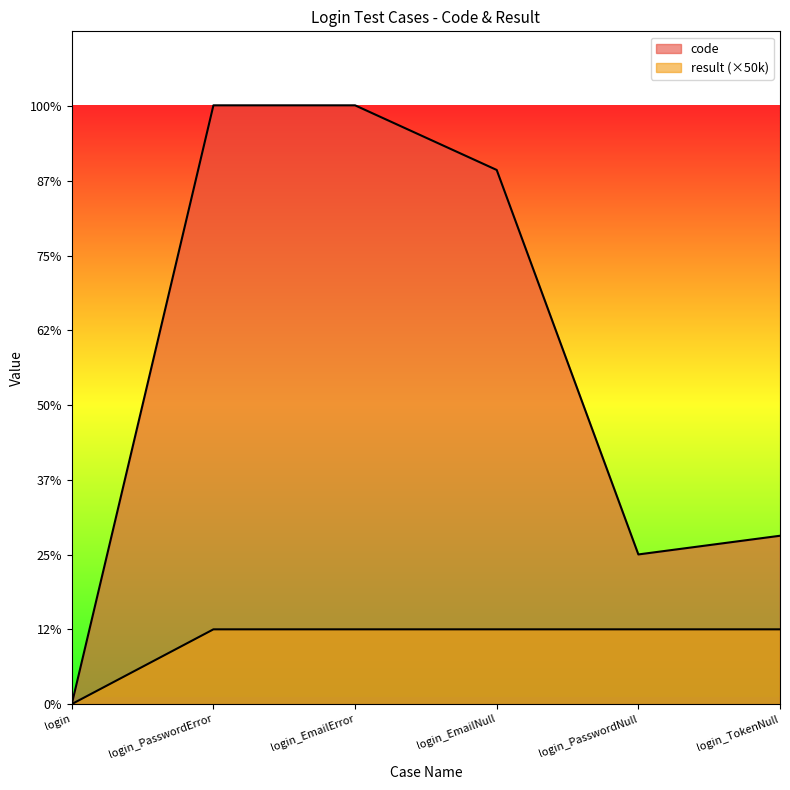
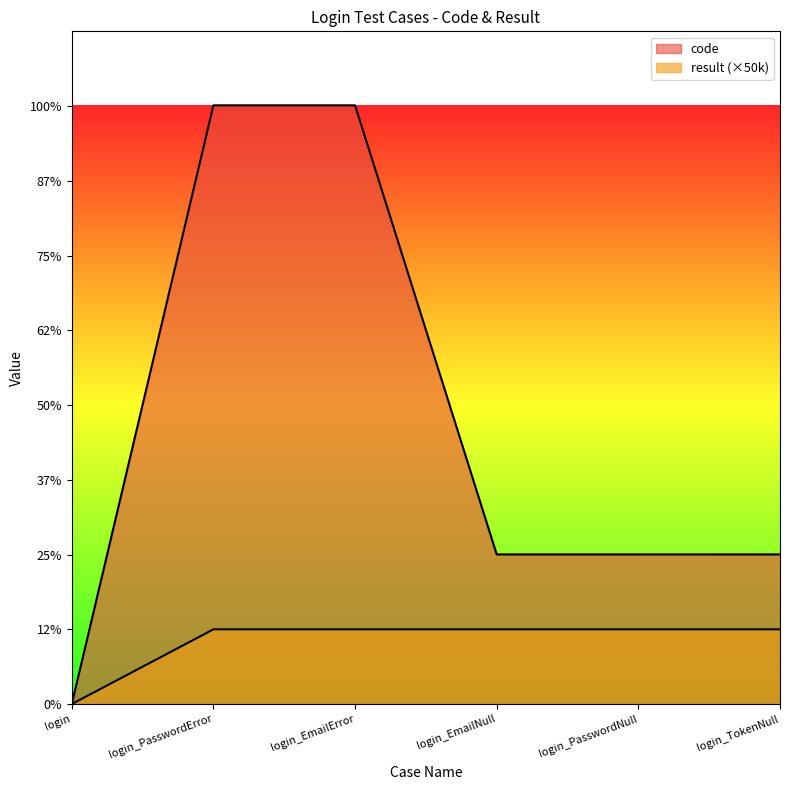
code, login_EmailNull: 89% -> 25%
code, login_TokenNull: 28% -> 25%
